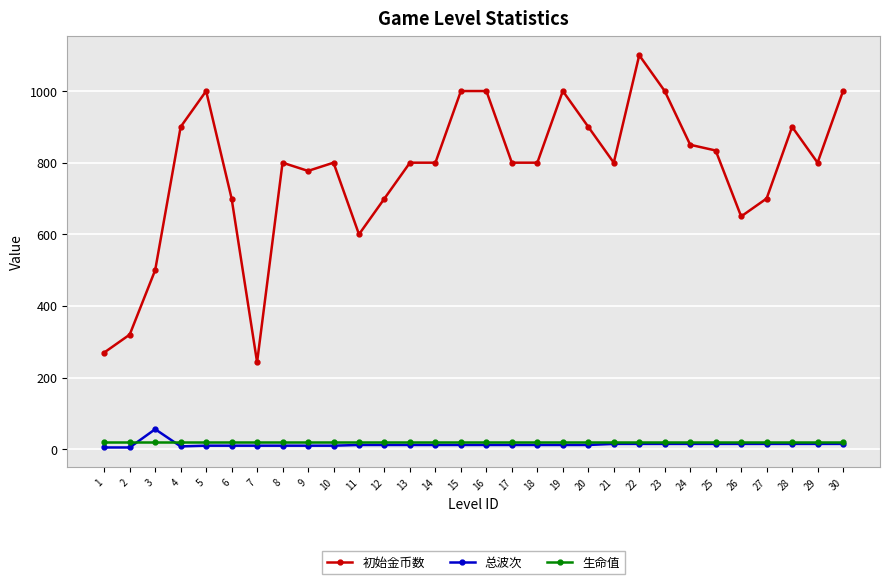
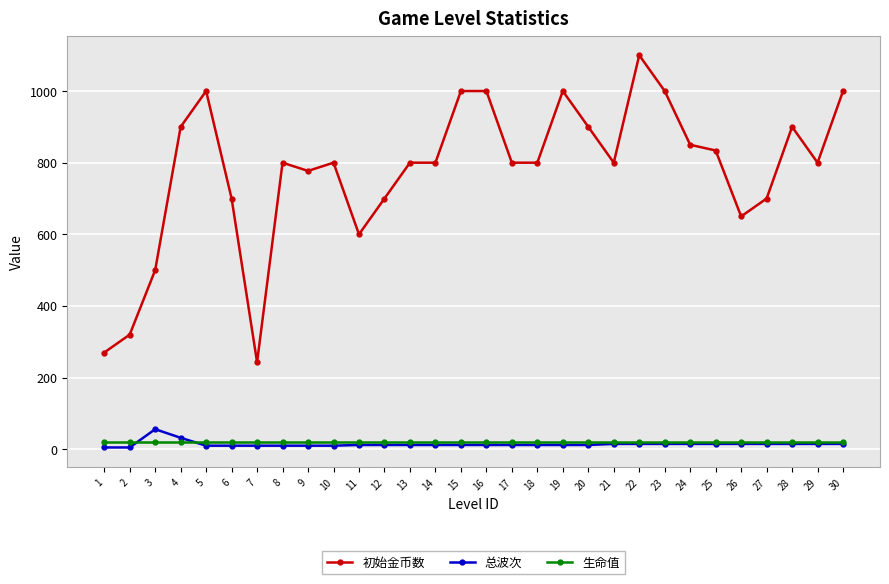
总波次, 4: 10 -> 30
